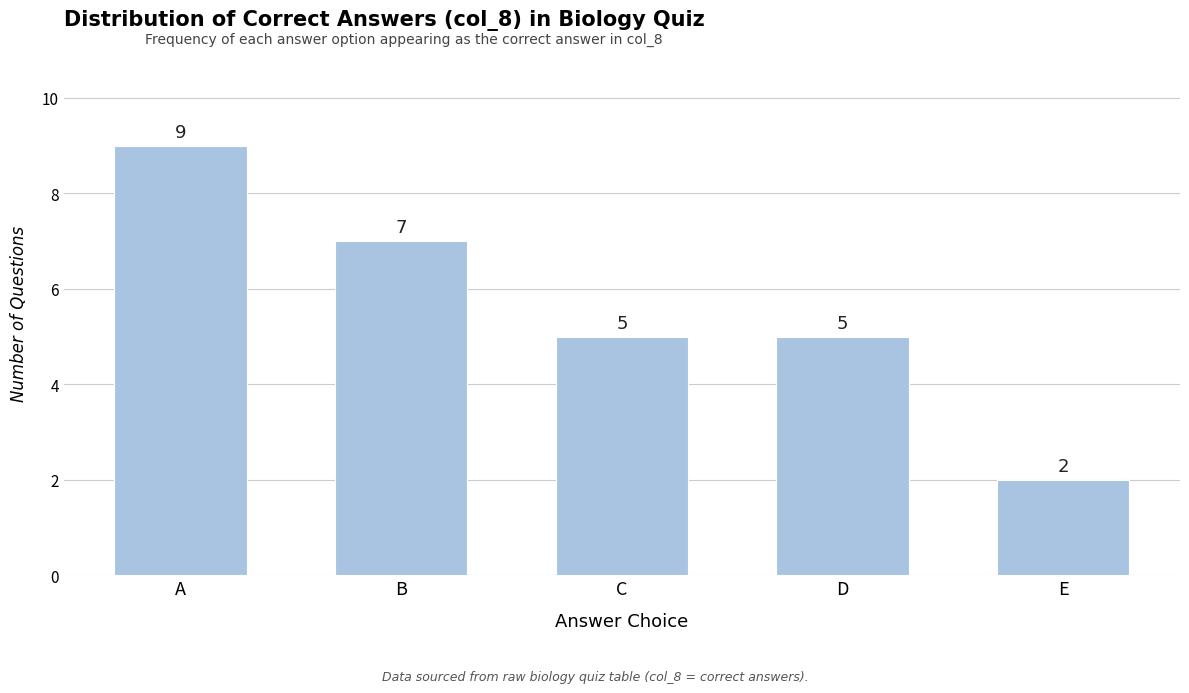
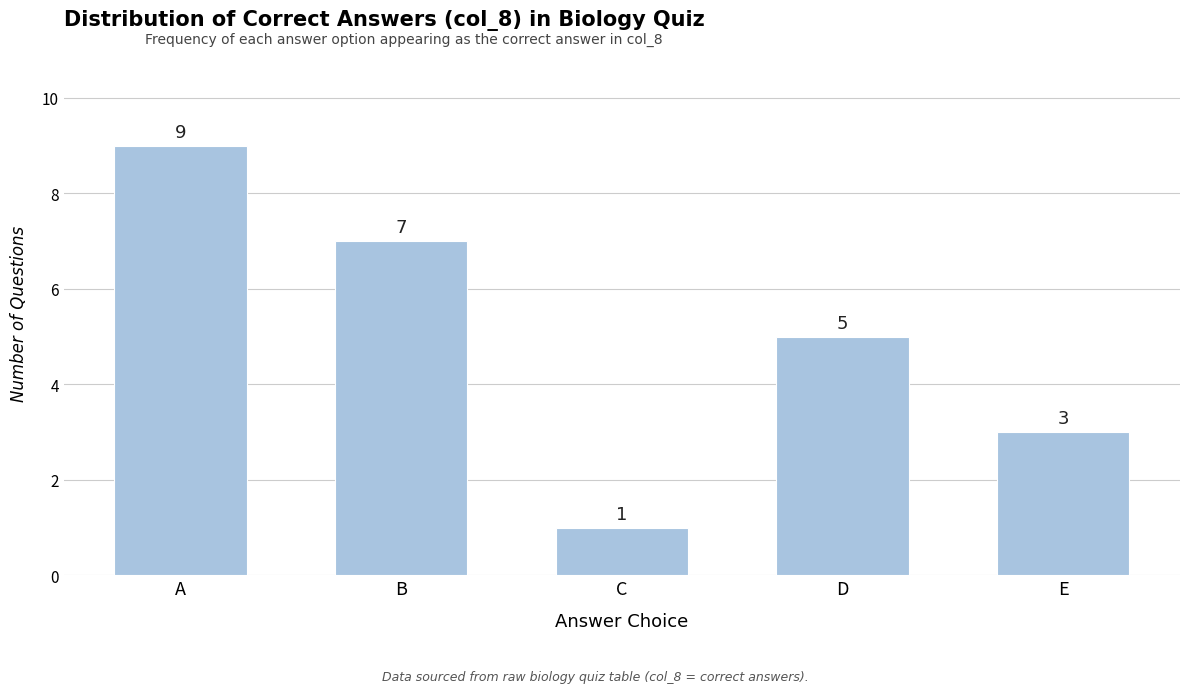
C: 5 -> 1
E: 2 -> 3
